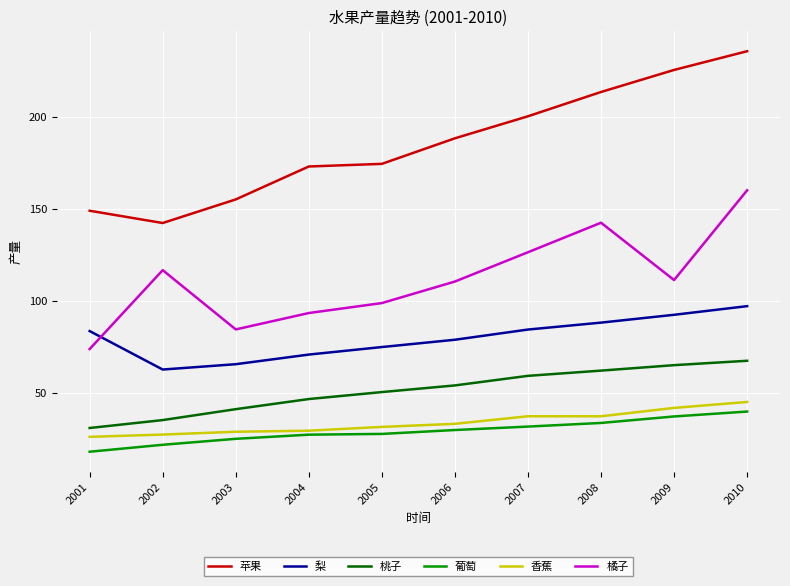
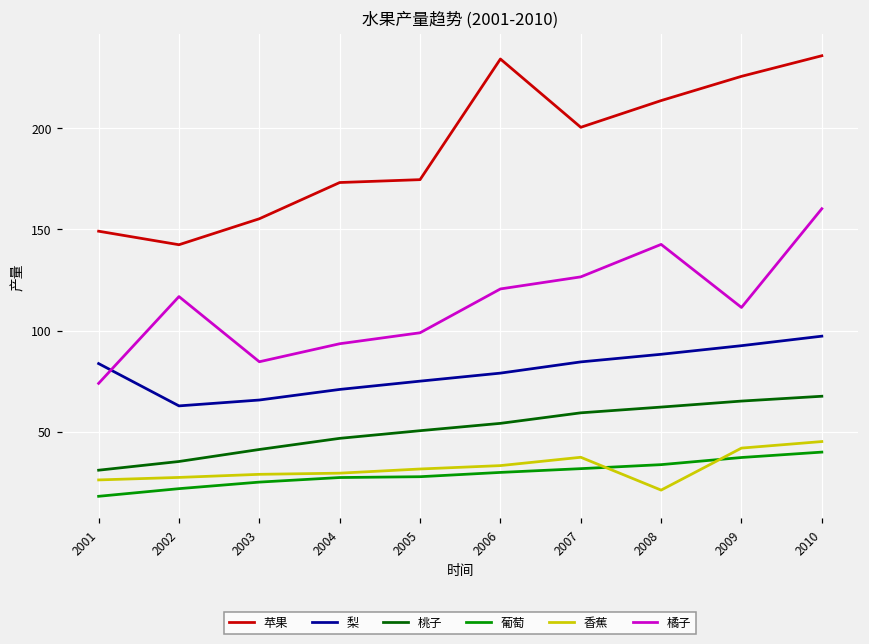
苹果, 2006: 188 -> 234
橘子, 2006: 111 -> 121
香蕉, 2008: 37 -> 21
